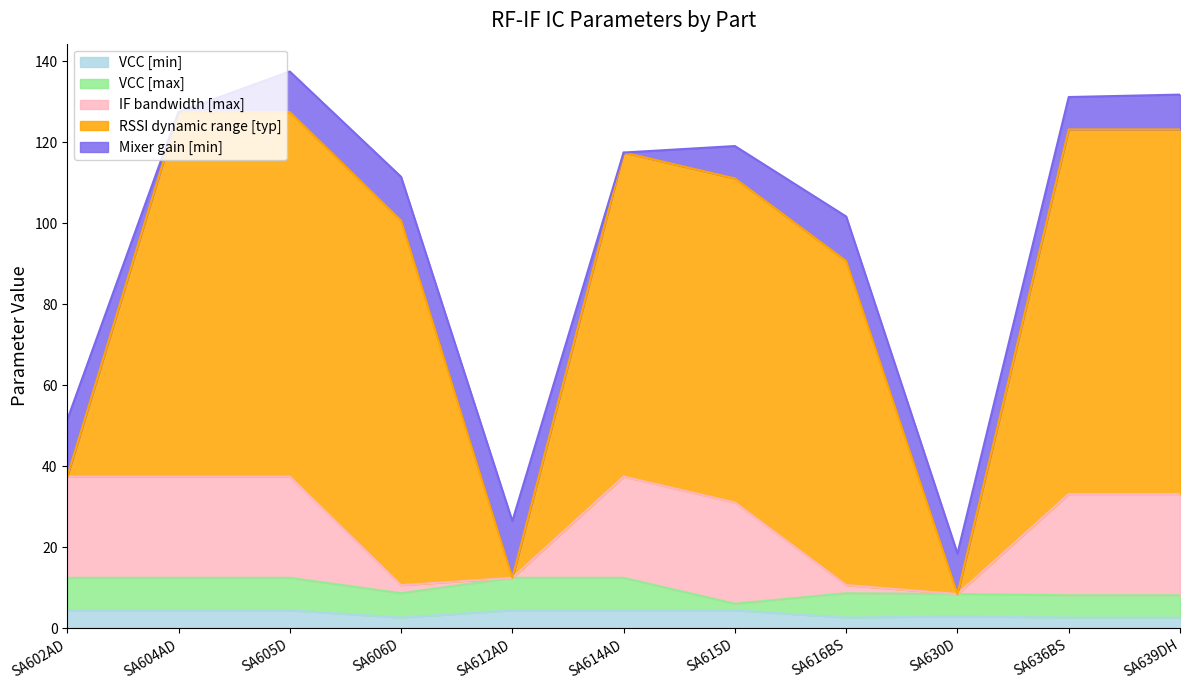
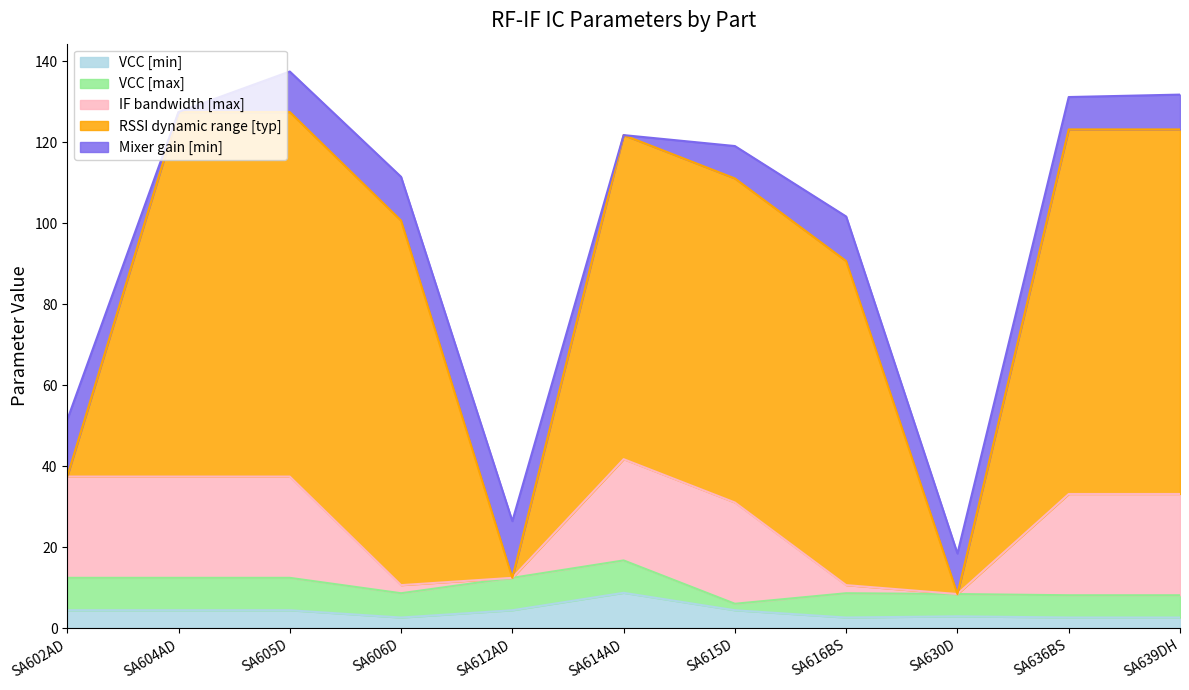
VCC [min], SA614AD: 5 -> 9
